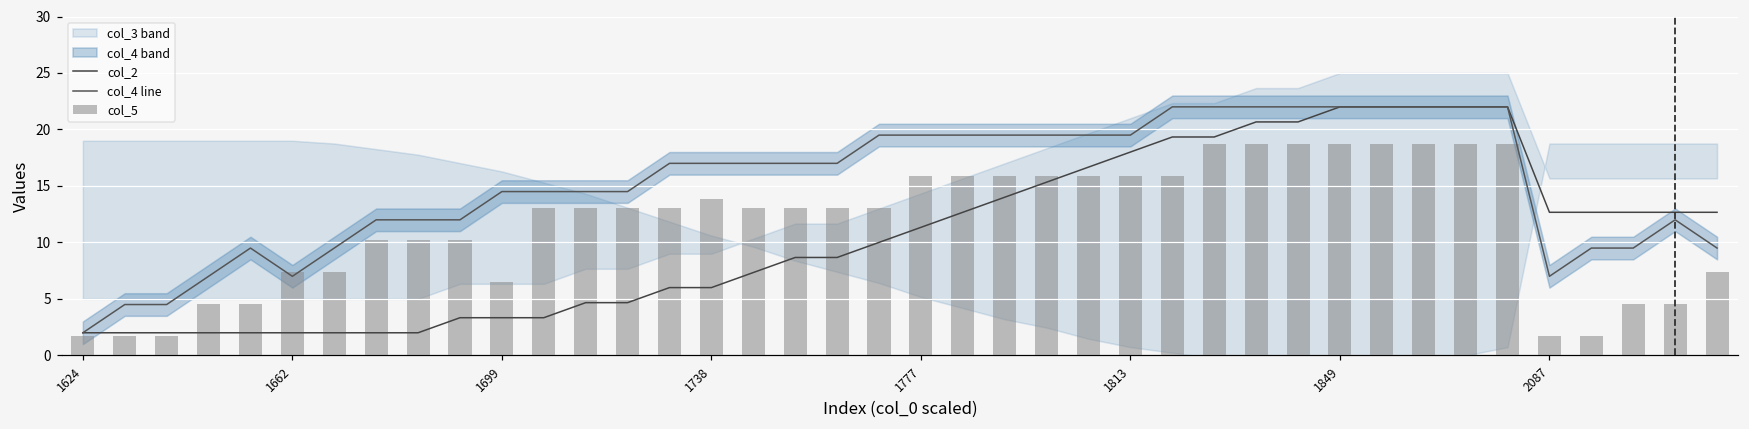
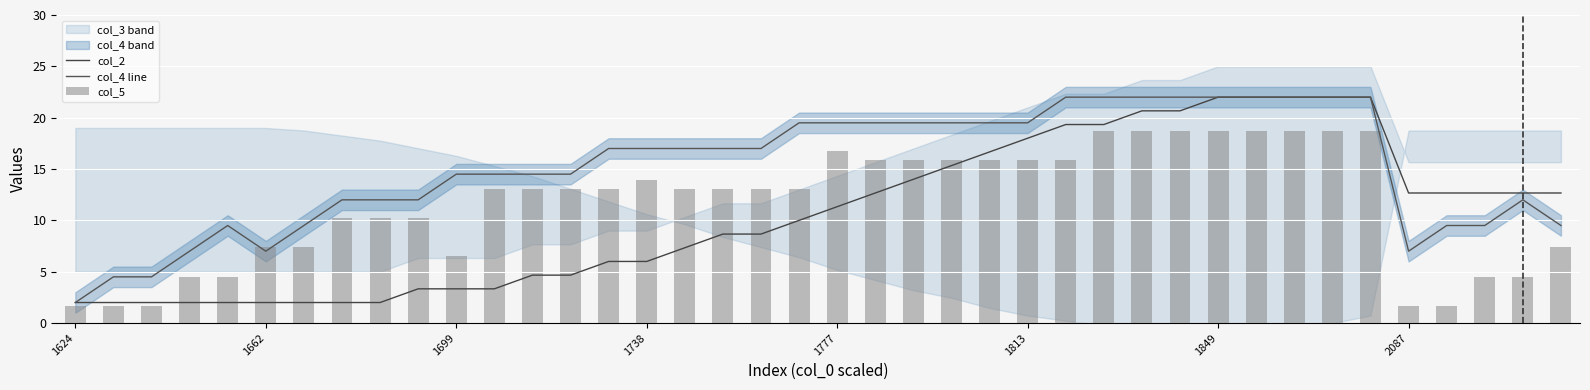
col_5, 1777: 15.9 -> 16.7
